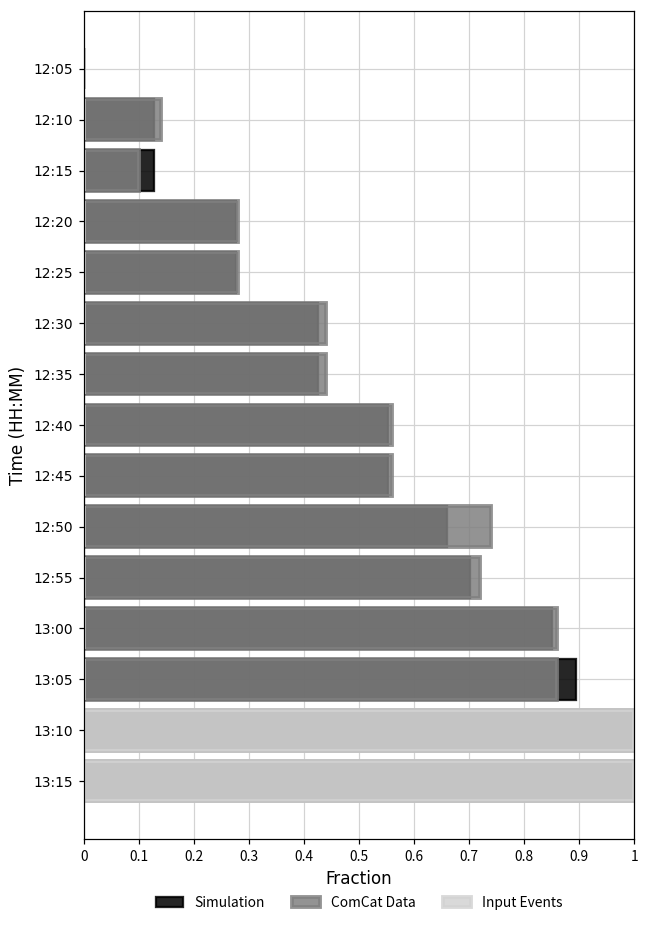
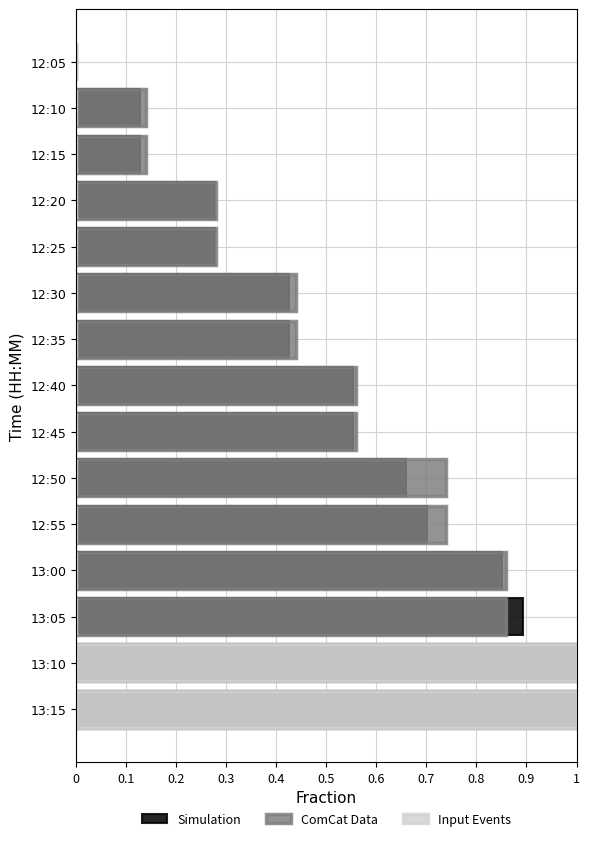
ComCat Data, 12:15: 0.10 -> 0.14
ComCat Data, 12:55: 0.72 -> 0.74
